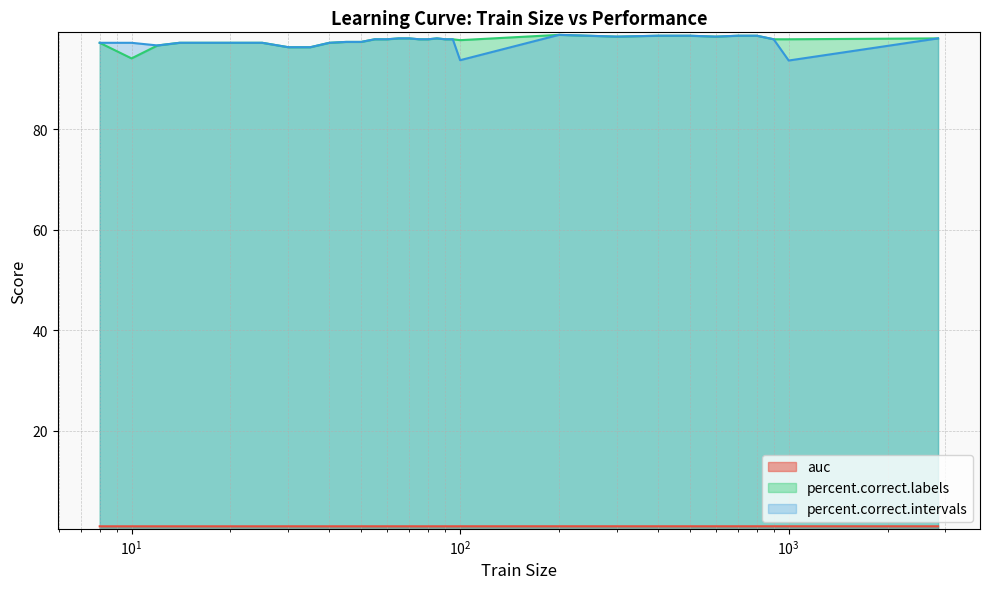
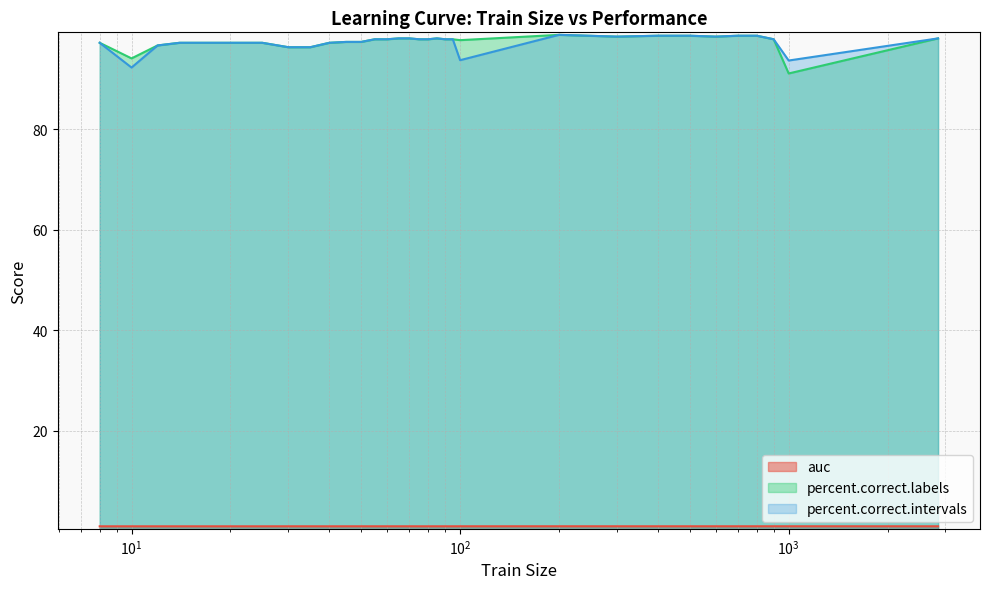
percent.correct.intervals, 10^1: 97 -> 92
percent.correct.labels, 10^3: 98 -> 91
